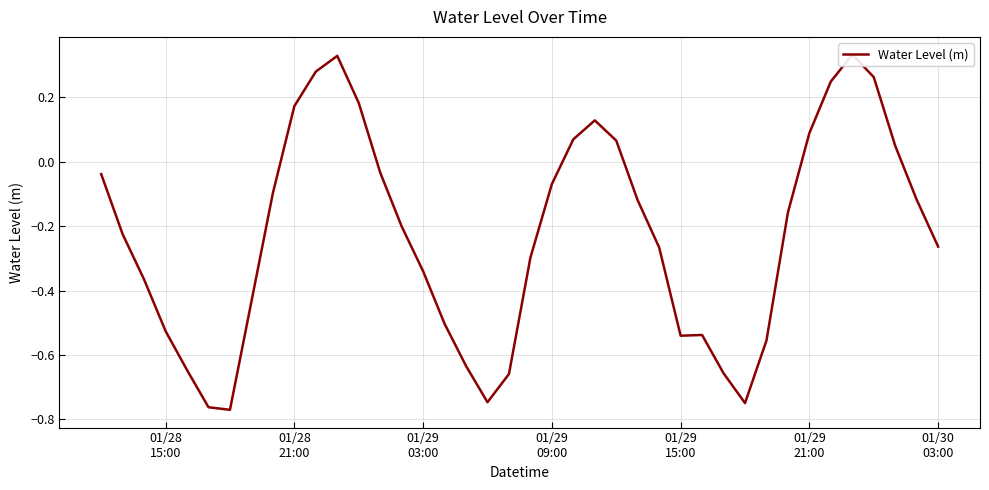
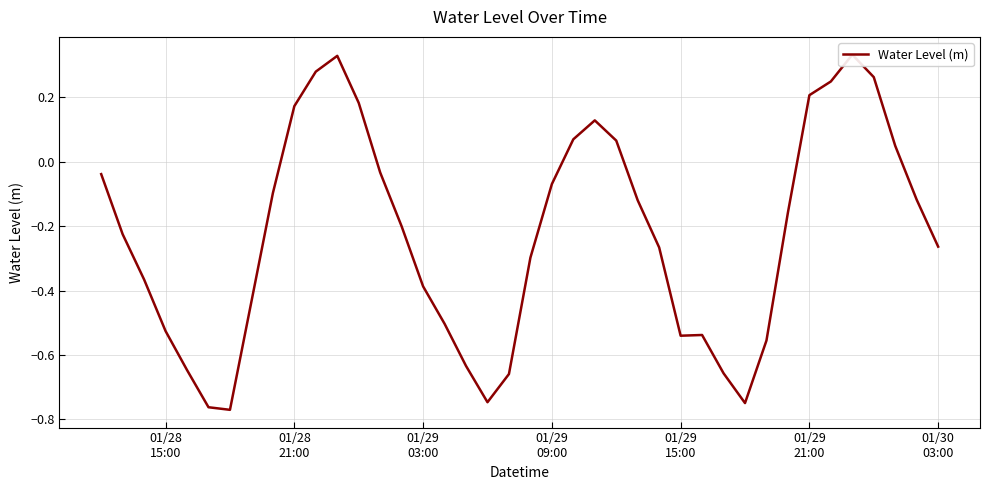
01/29 03:00: -0.34 -> -0.39
01/29 21:00: 0.09 -> 0.21
